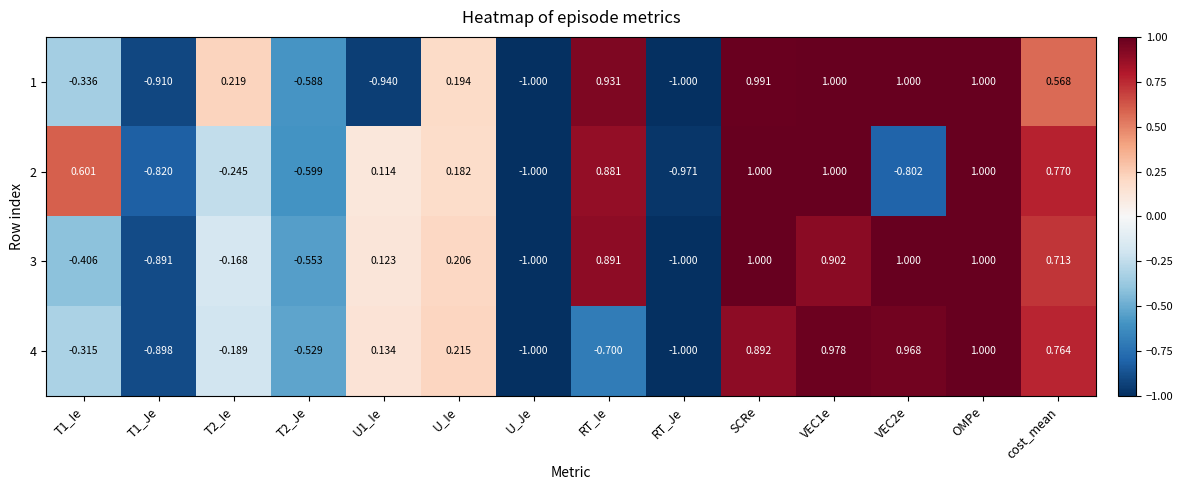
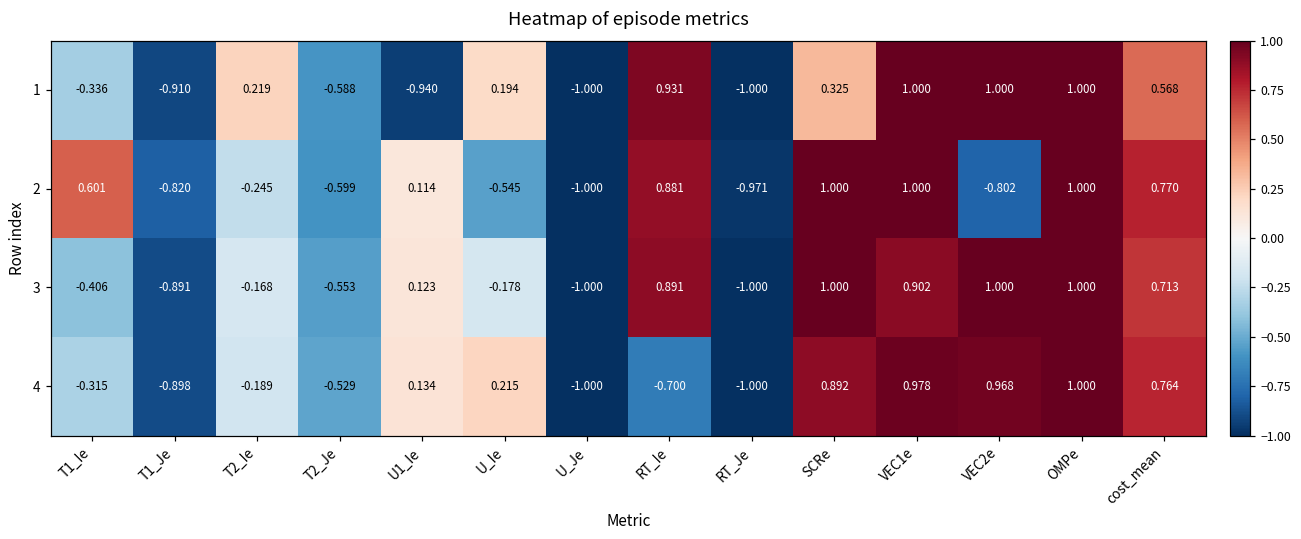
1, SCRe: 0.991 -> 0.325
2, U_Ie: 0.182 -> -0.545
3, U_Ie: 0.206 -> -0.178
